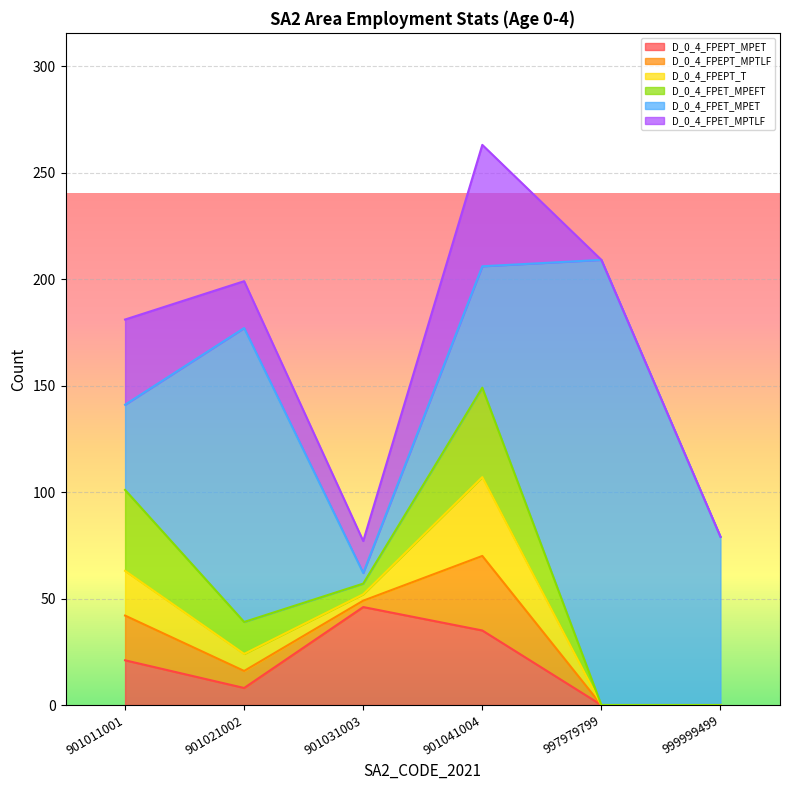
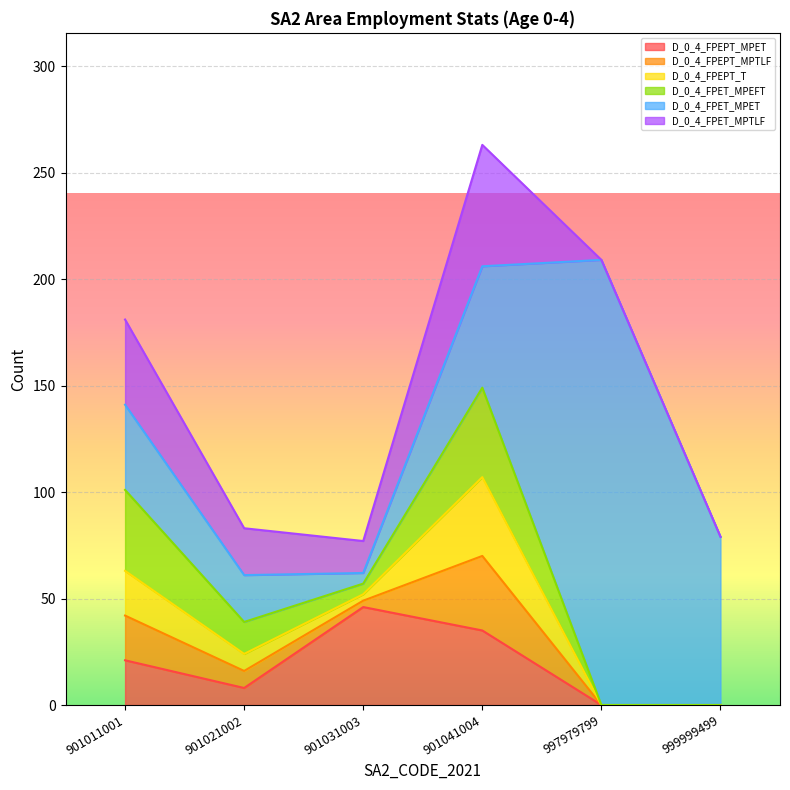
D_0_4_FPET_MPET, 901021002: 138 -> 22
